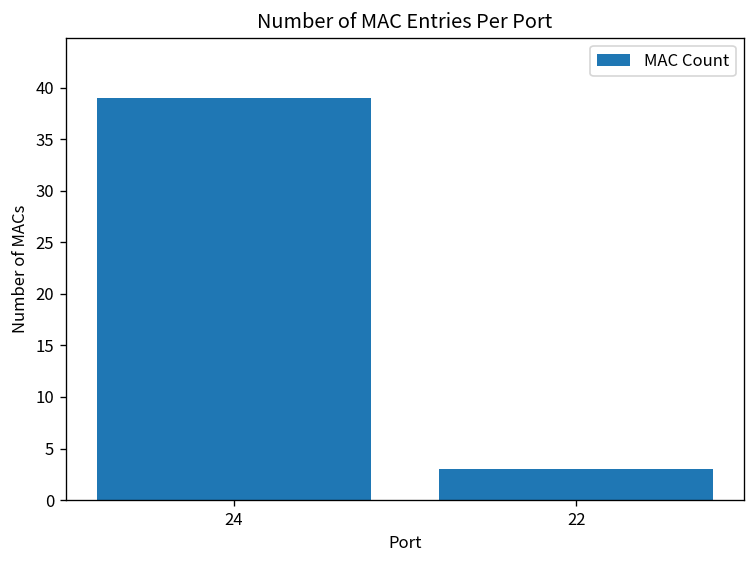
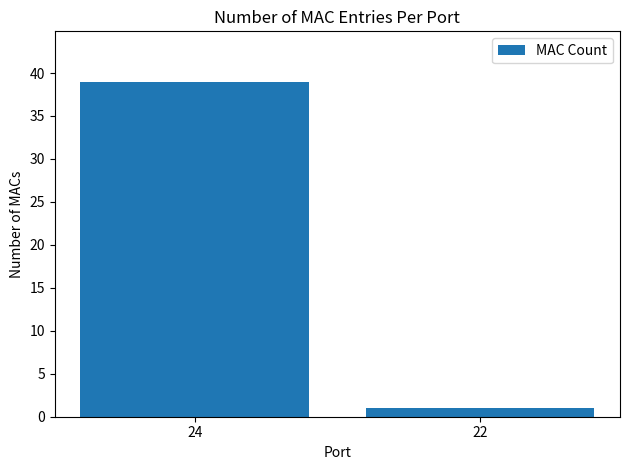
22: 3 -> 1
